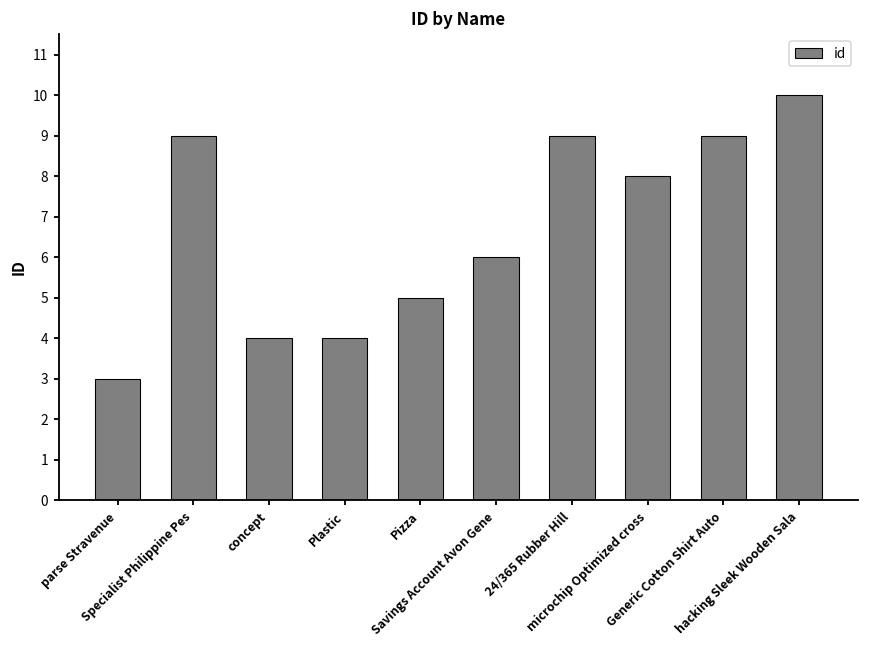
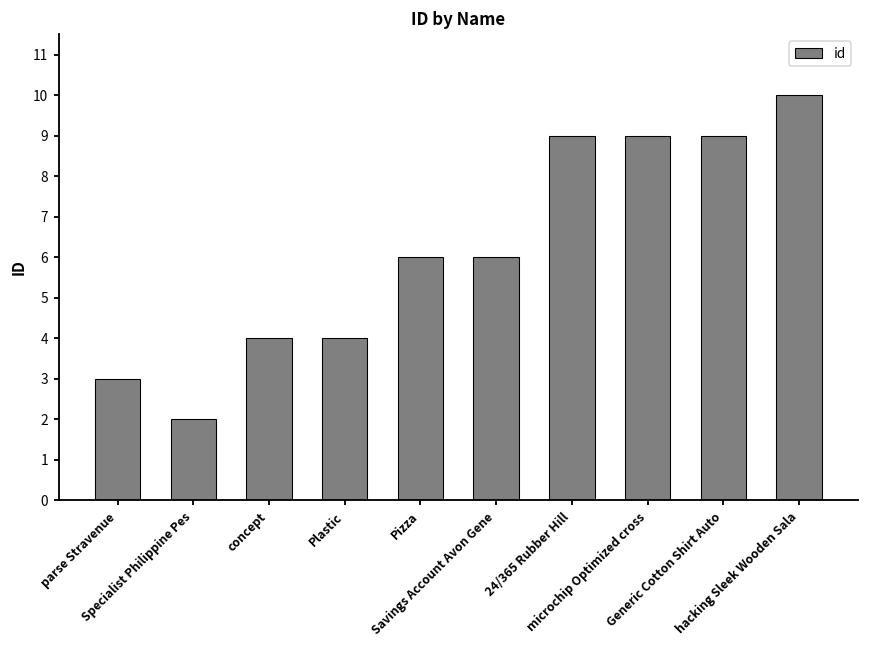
Specialist Philippine Pes: 9 -> 2
Pizza: 5 -> 6
microchip Optimized cross: 8 -> 9
